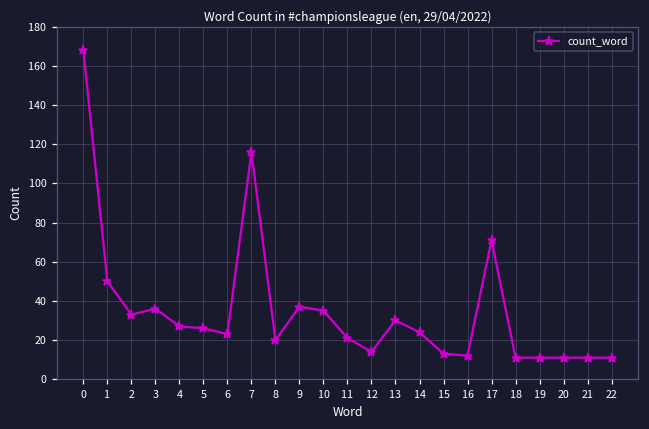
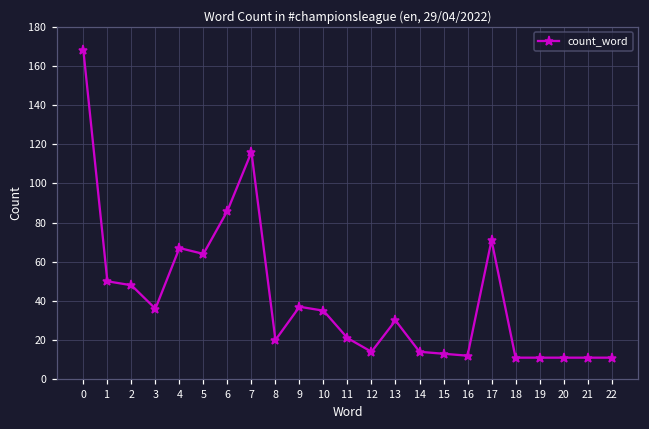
2: 33 -> 48
4: 27 -> 67
5: 26 -> 64
6: 23 -> 86
14: 24 -> 14
